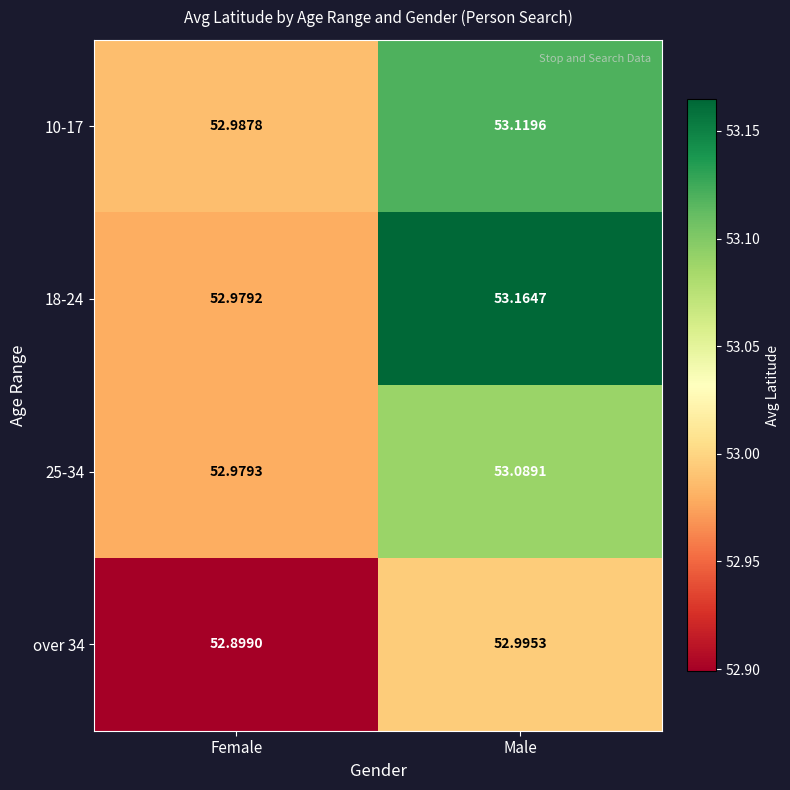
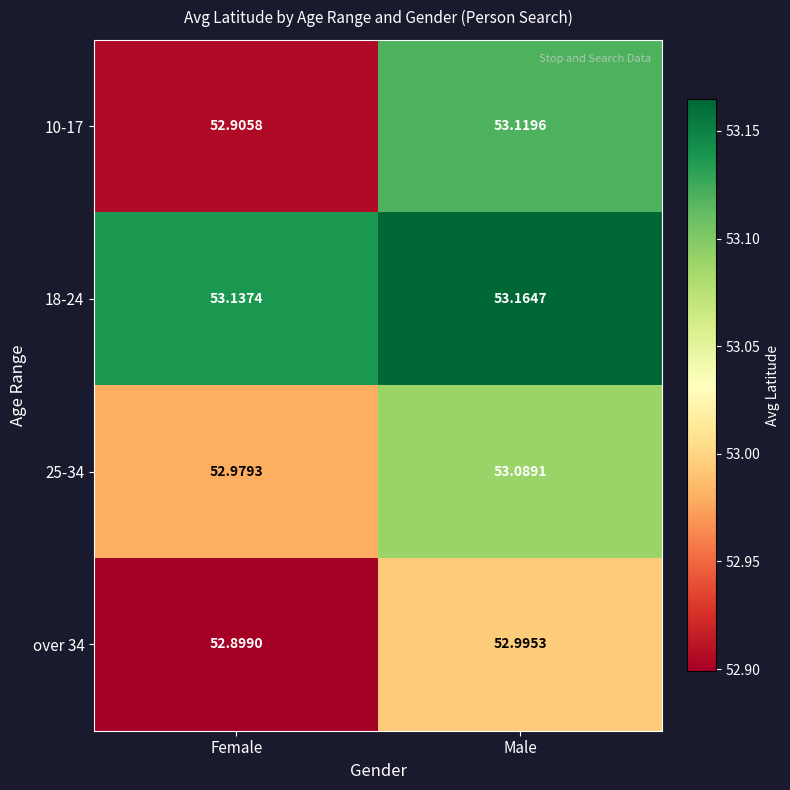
10-17, Female: 52.9878 -> 52.9058
18-24, Female: 52.9792 -> 53.1374
